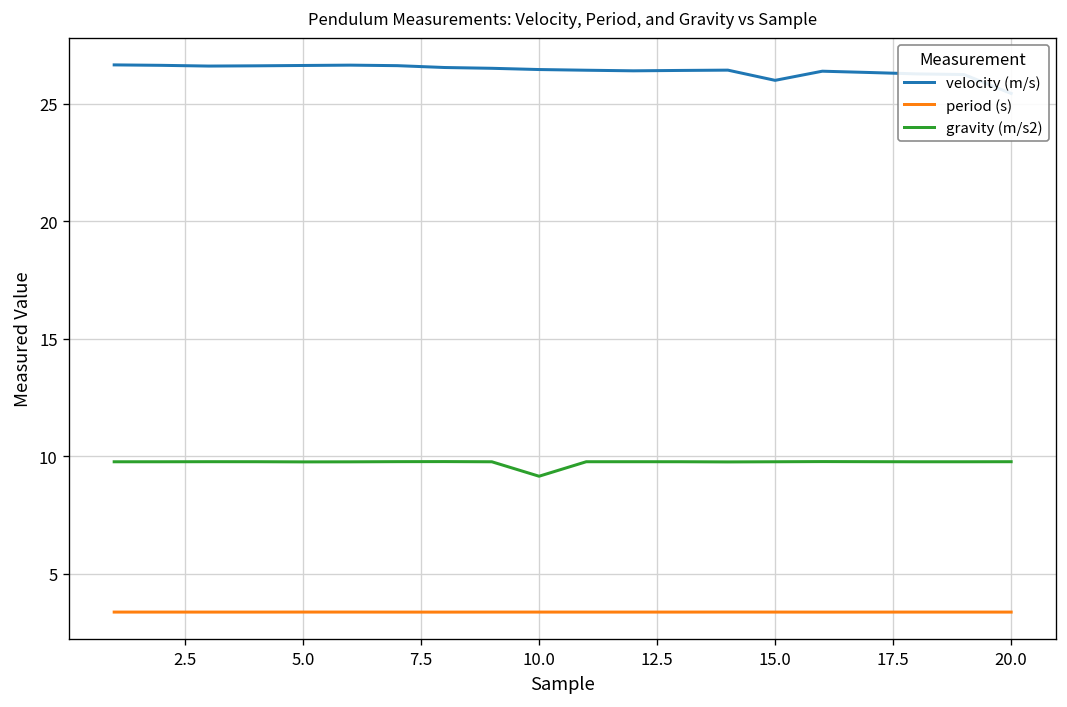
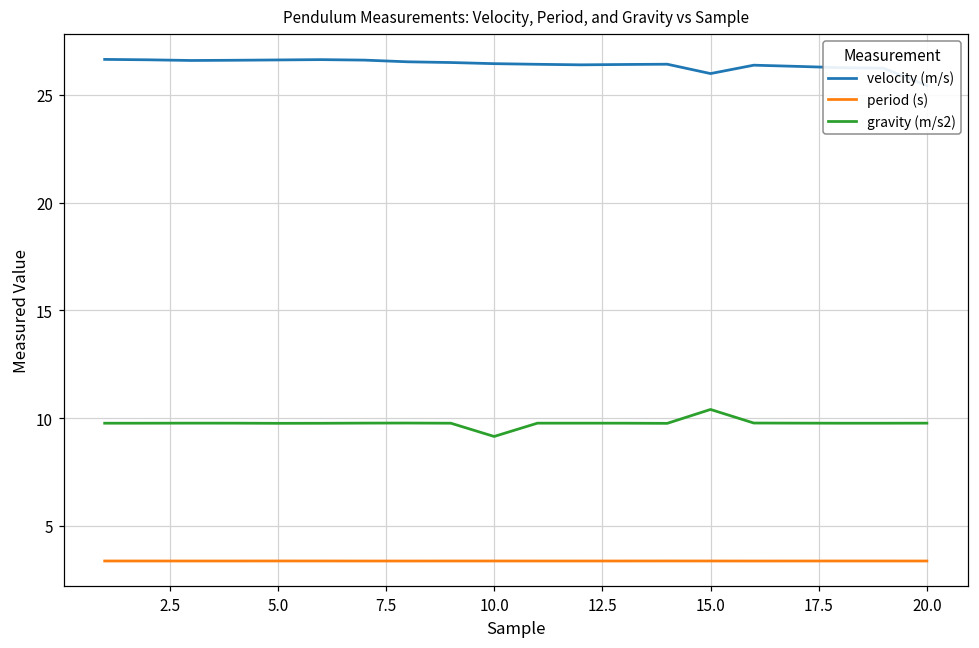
gravity (m/s2), 15.0: 9.8 -> 10.4
